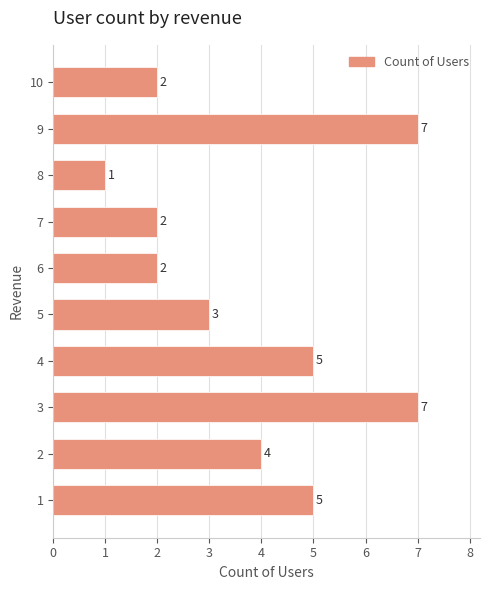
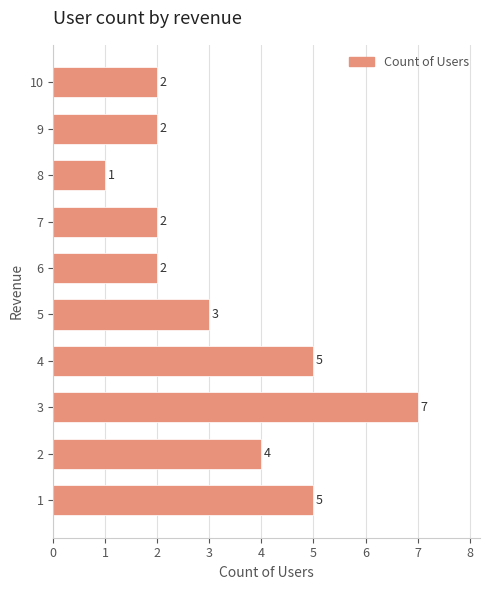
9: 7 -> 2
